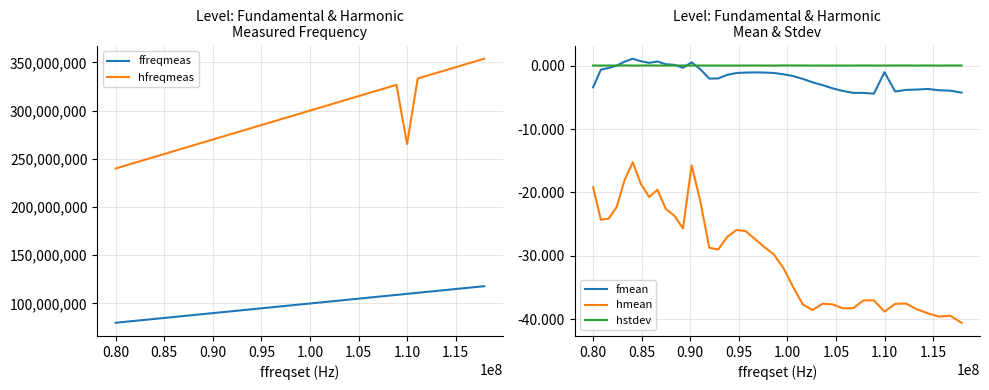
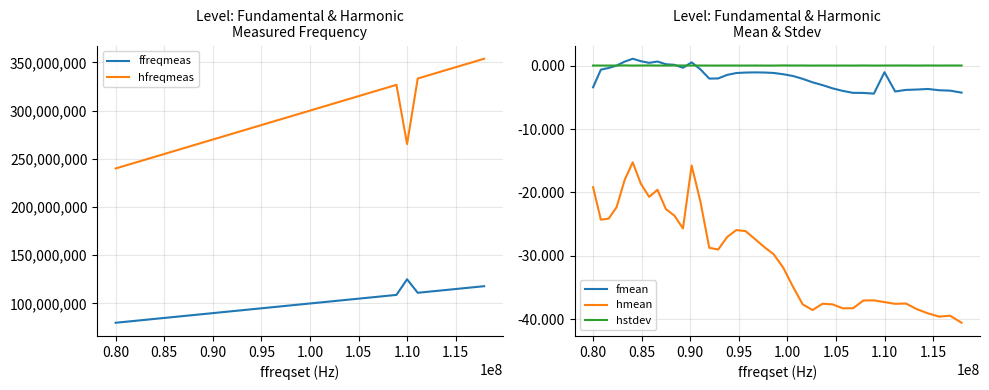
Level: Fundamental & Harmonic Measured Frequency, ffreqmeas, 1.10: 110,000,000 -> 130,000,000
Level: Fundamental & Harmonic Mean & Stdev, hmean, 1.10: -39 -> -37
